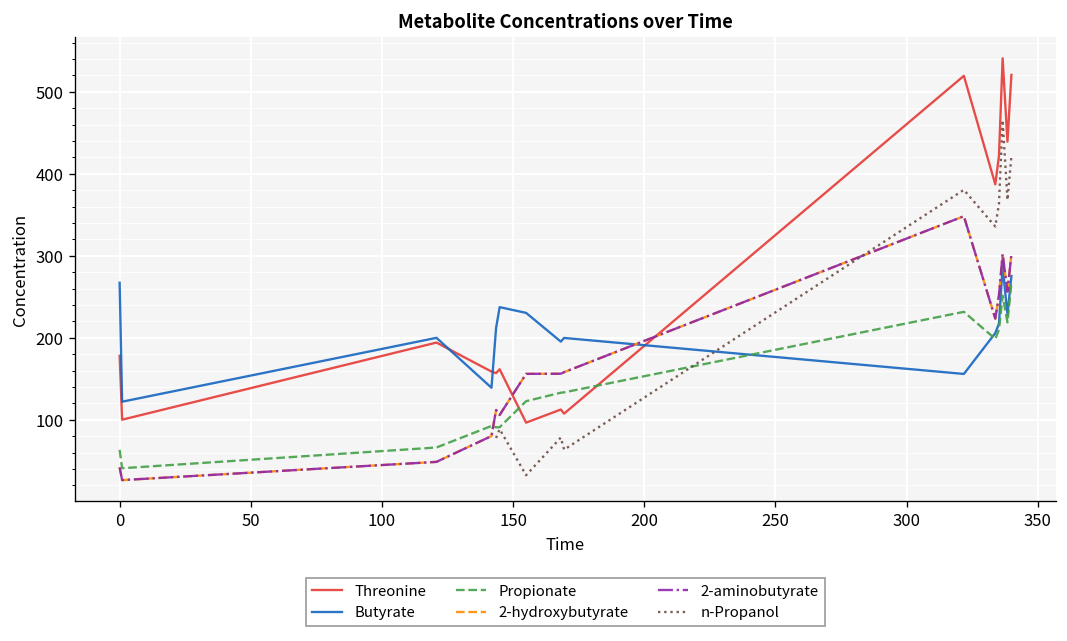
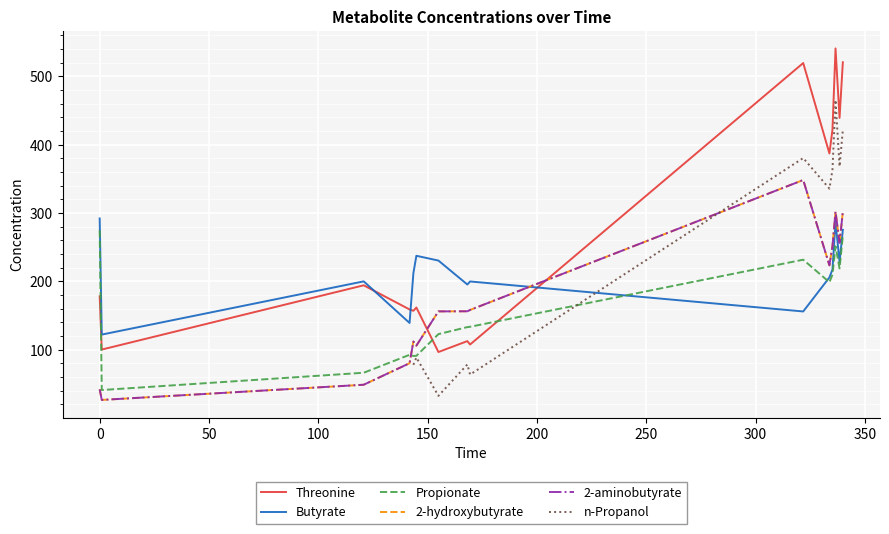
Butyrate, 0: 270 -> 290
Propionate, 0: 60 -> 270
